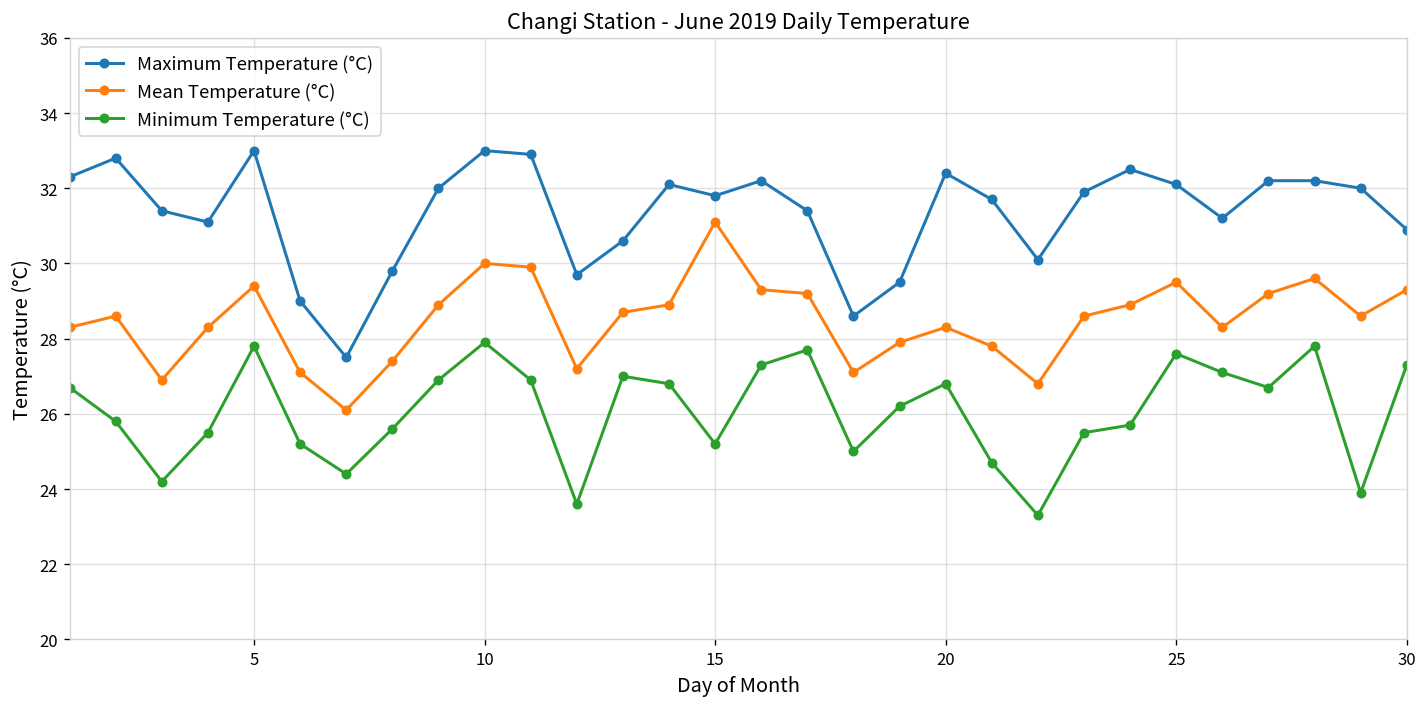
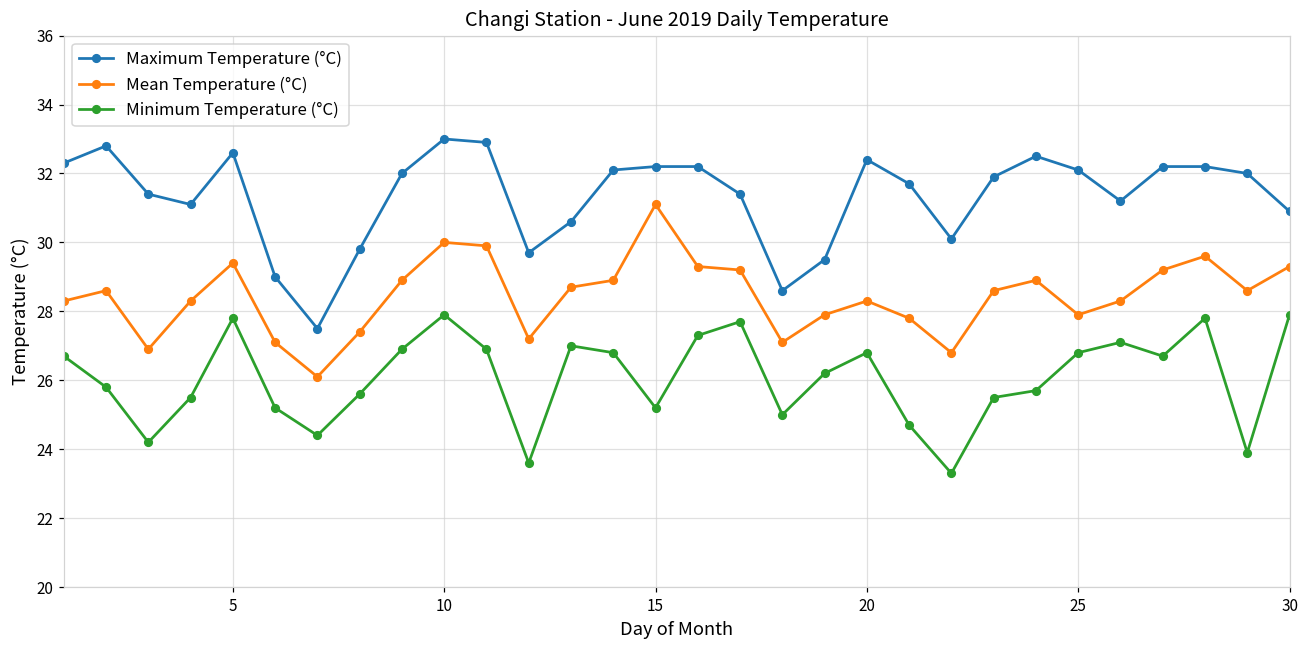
Maximum Temperature (°C), 5: 33.0 -> 32.6
Maximum Temperature (°C), 15: 31.8 -> 32.2
Mean Temperature (°C), 25: 29.5 -> 27.9
Minimum Temperature (°C), 25: 27.6 -> 26.8
Minimum Temperature (°C), 30: 27.3 -> 27.9
